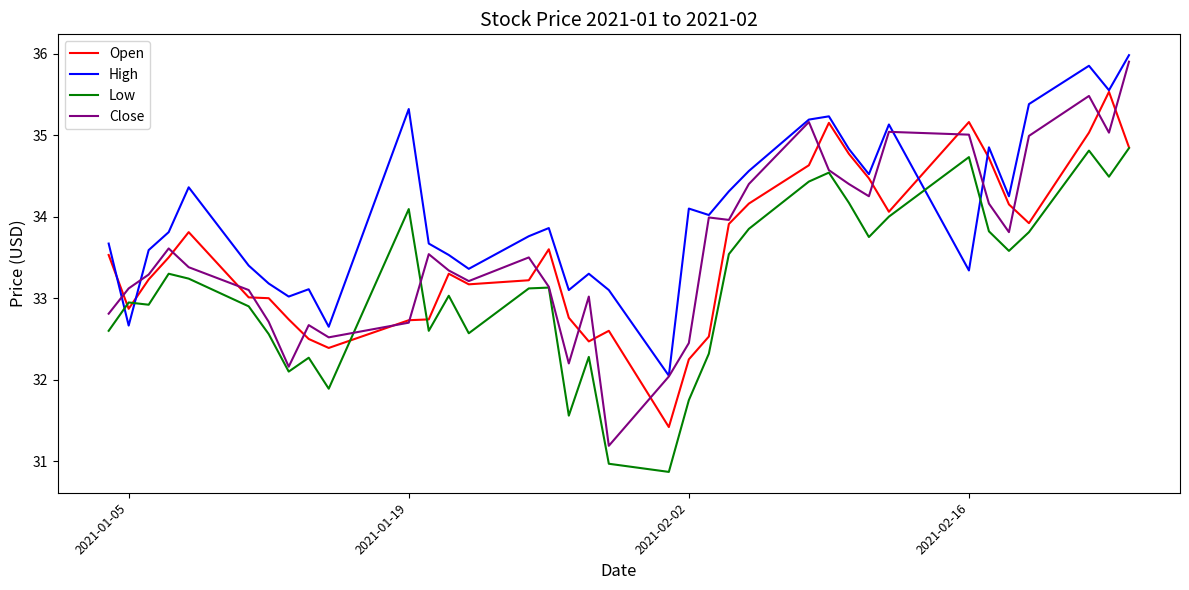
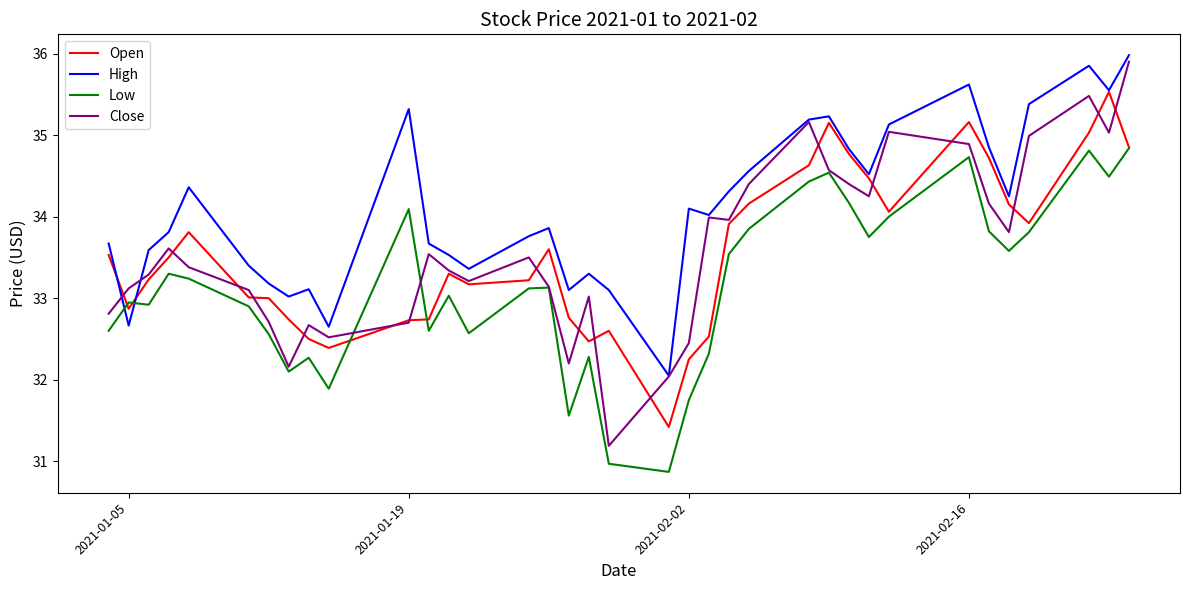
High, 2021-02-16: 33.3 -> 35.6
Close, 2021-02-16: 35.0 -> 34.9
